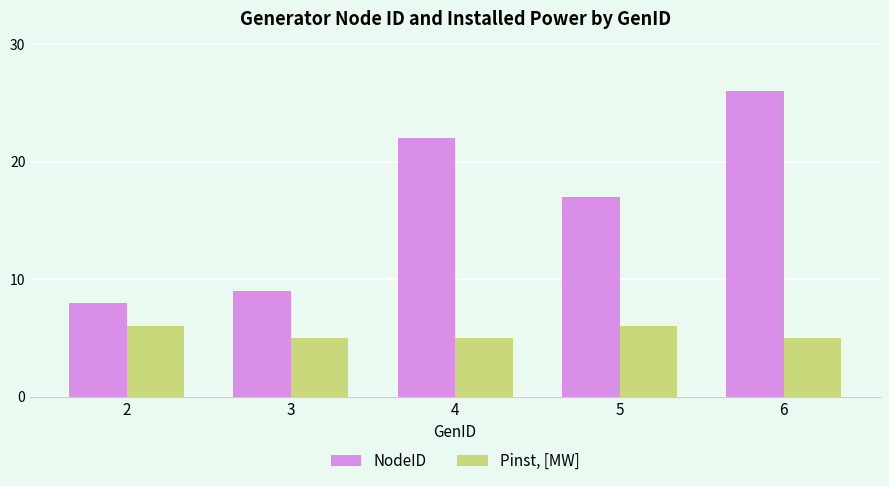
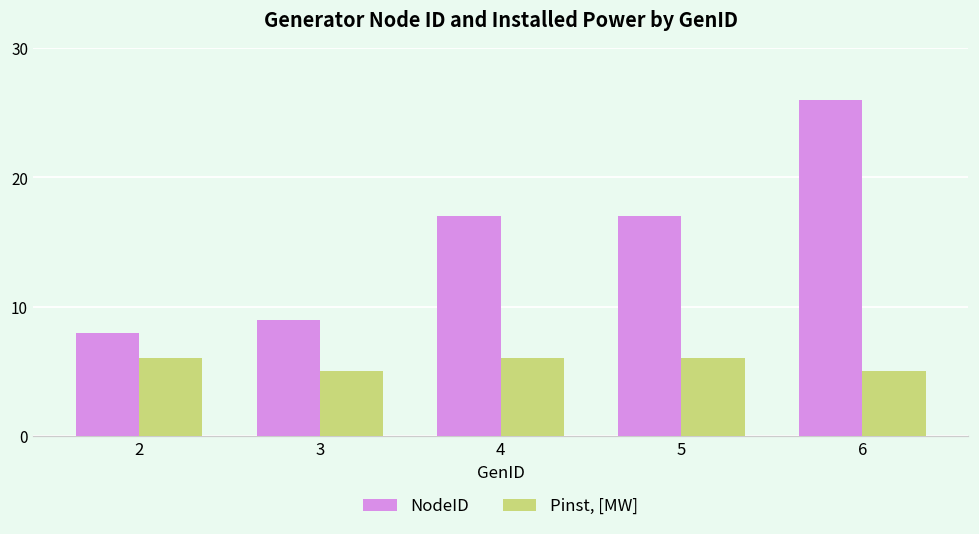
NodeID, 4: 22 -> 17
Pinst, [MW], 4: 5 -> 6
